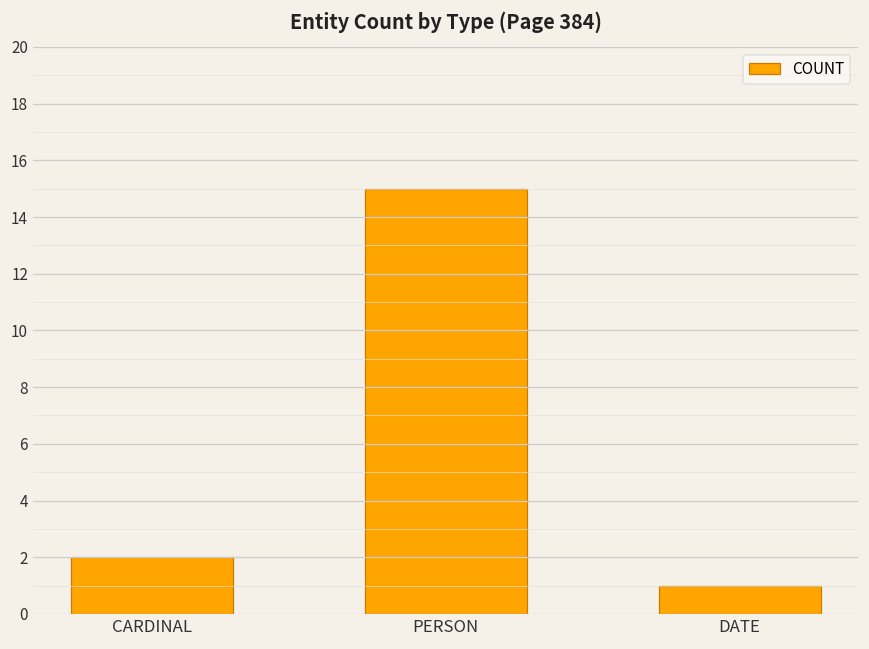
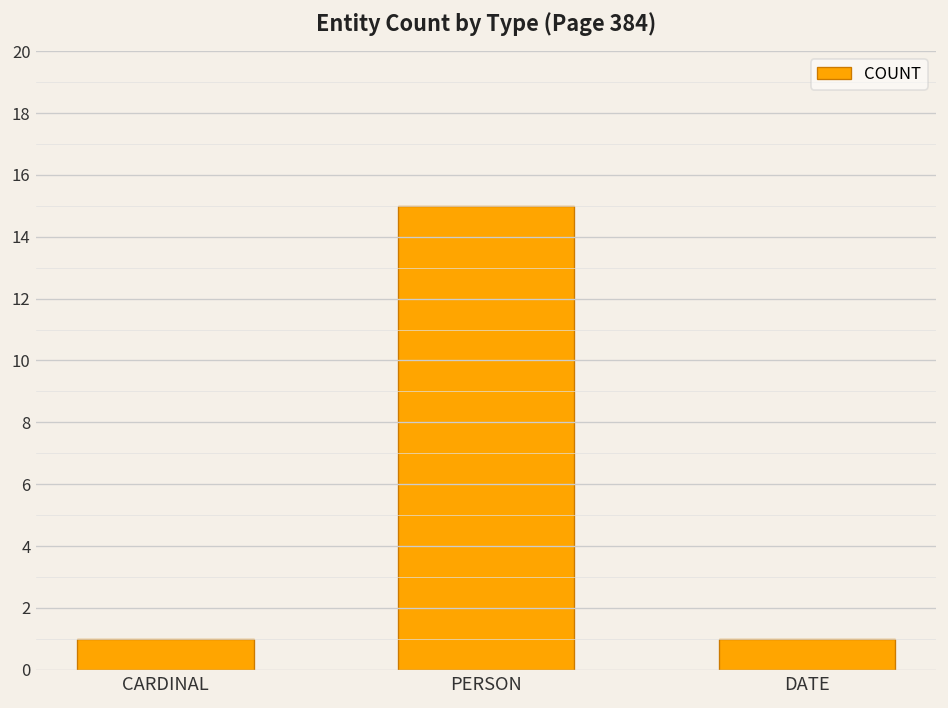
CARDINAL: 2 -> 1
